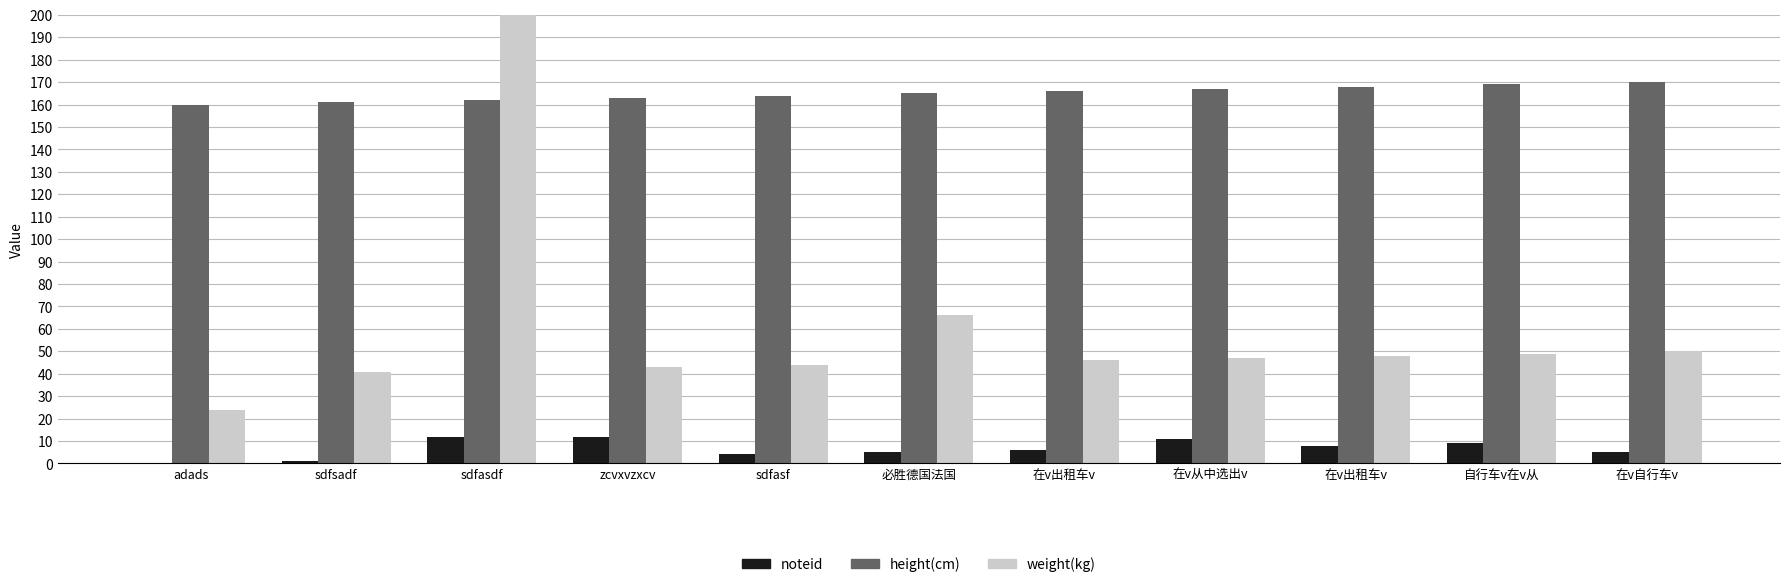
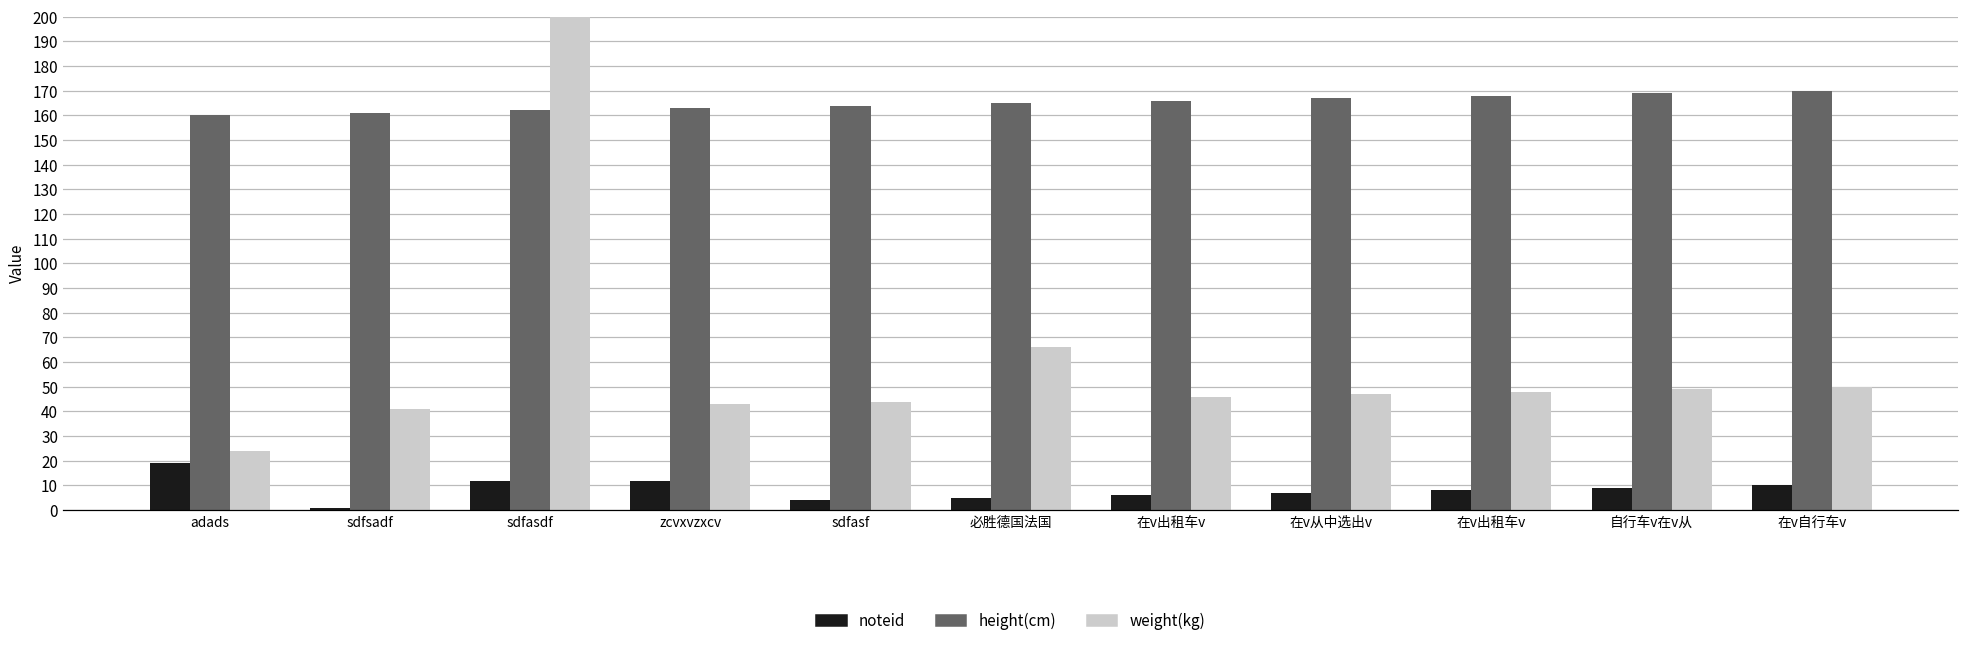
noteid, adads: 0 -> 19
noteid, 在v从中选出v: 11 -> 7
noteid, 在v自行车v: 5 -> 10
